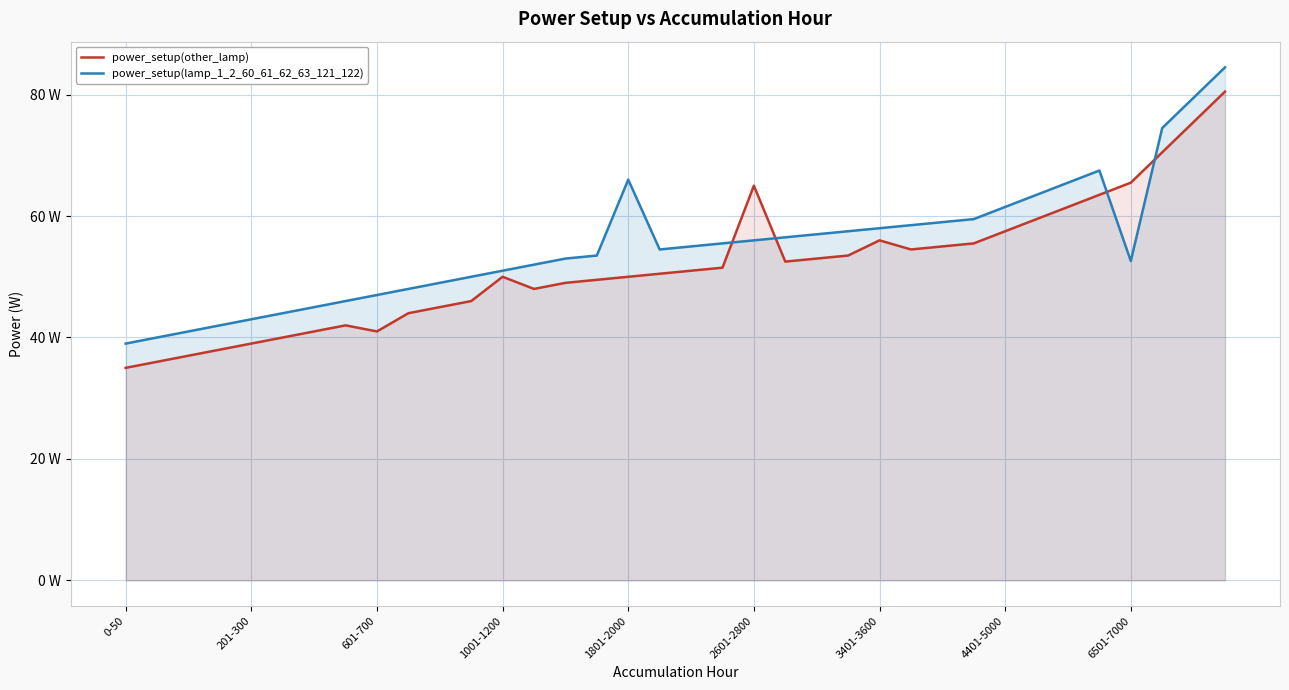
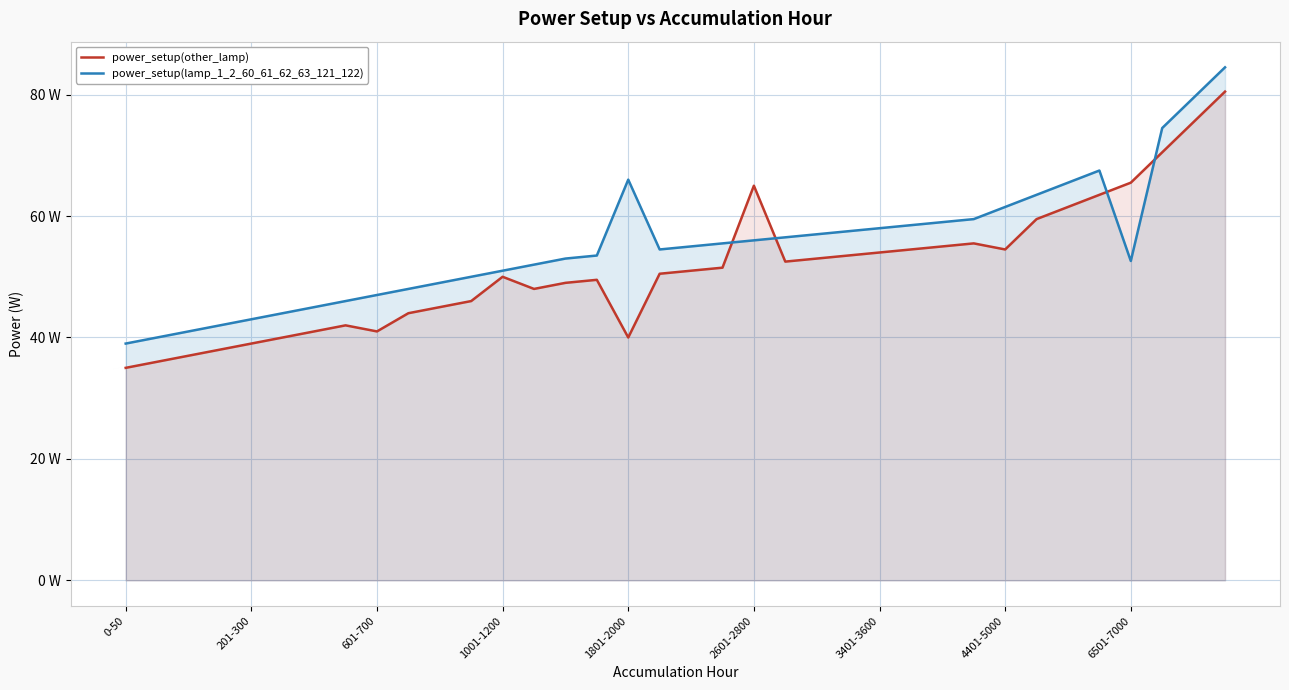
power_setup(other_lamp), 1801-2000: 50 W -> 40 W
power_setup(other_lamp), 3401-3600: 56 W -> 54 W
power_setup(other_lamp), 4401-5000: 58 W -> 55 W
